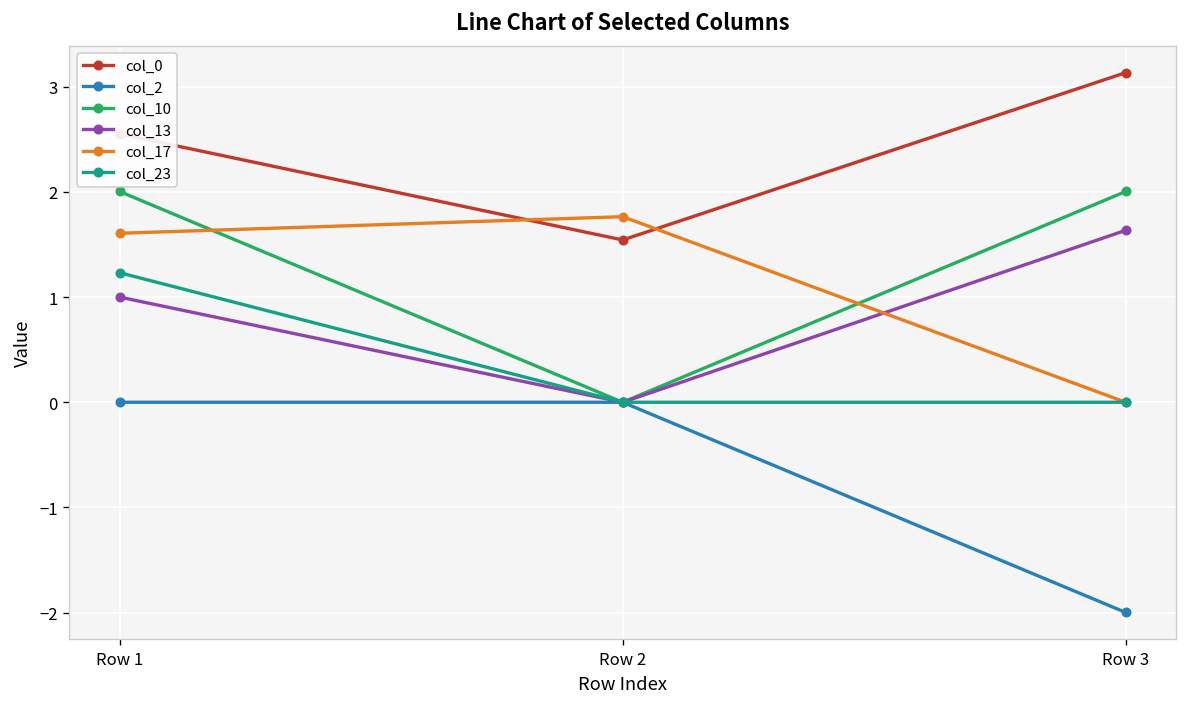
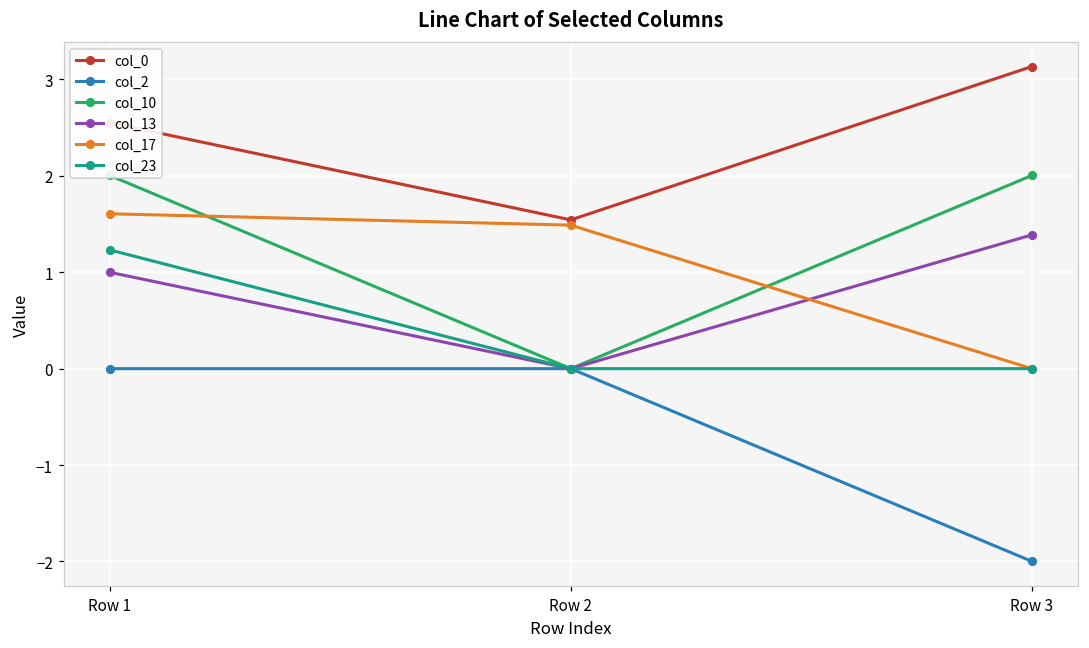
col_17, Row 2: 1.8 -> 1.5
col_13, Row 3: 1.6 -> 1.4
